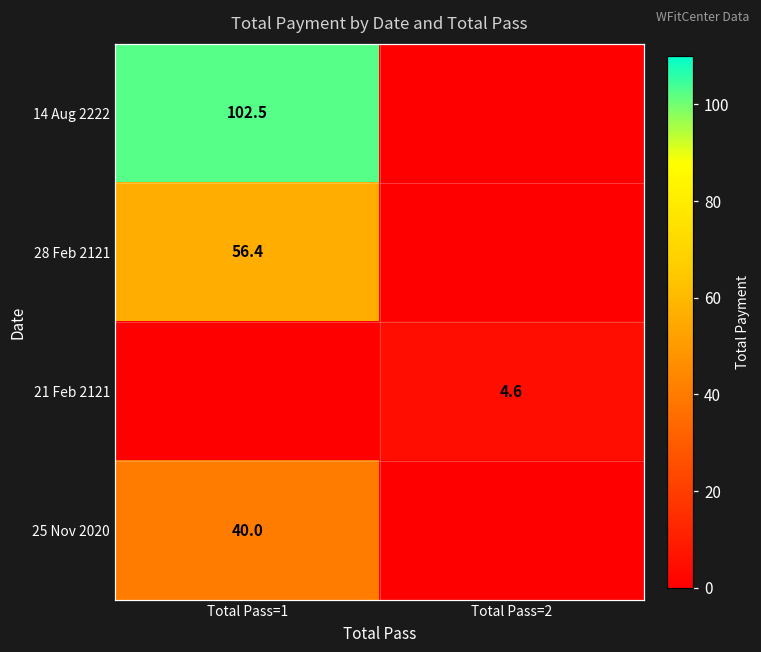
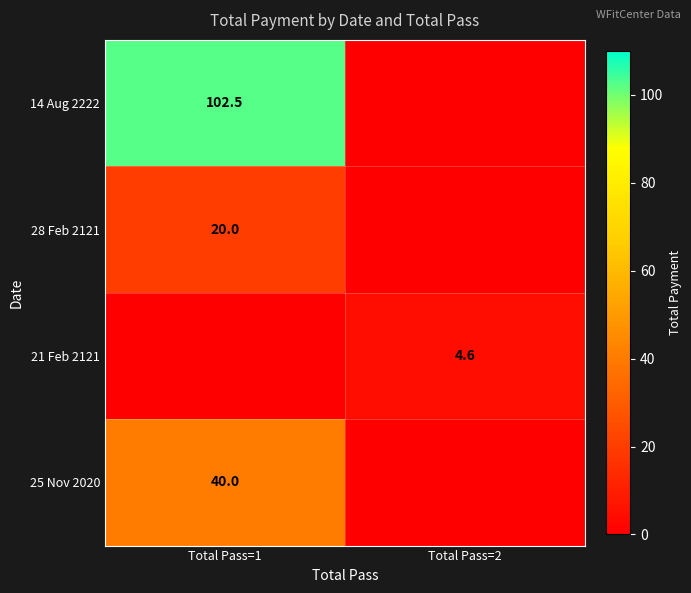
28 Feb 2121, Total Pass=1: 56.4 -> 20.0
